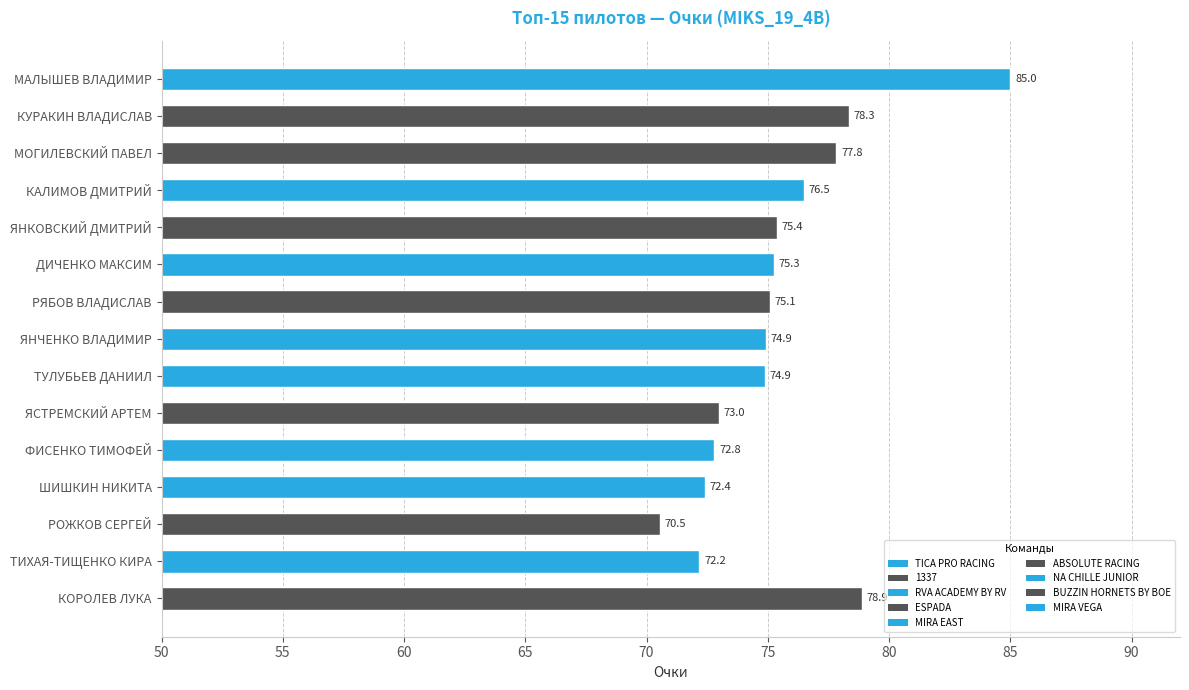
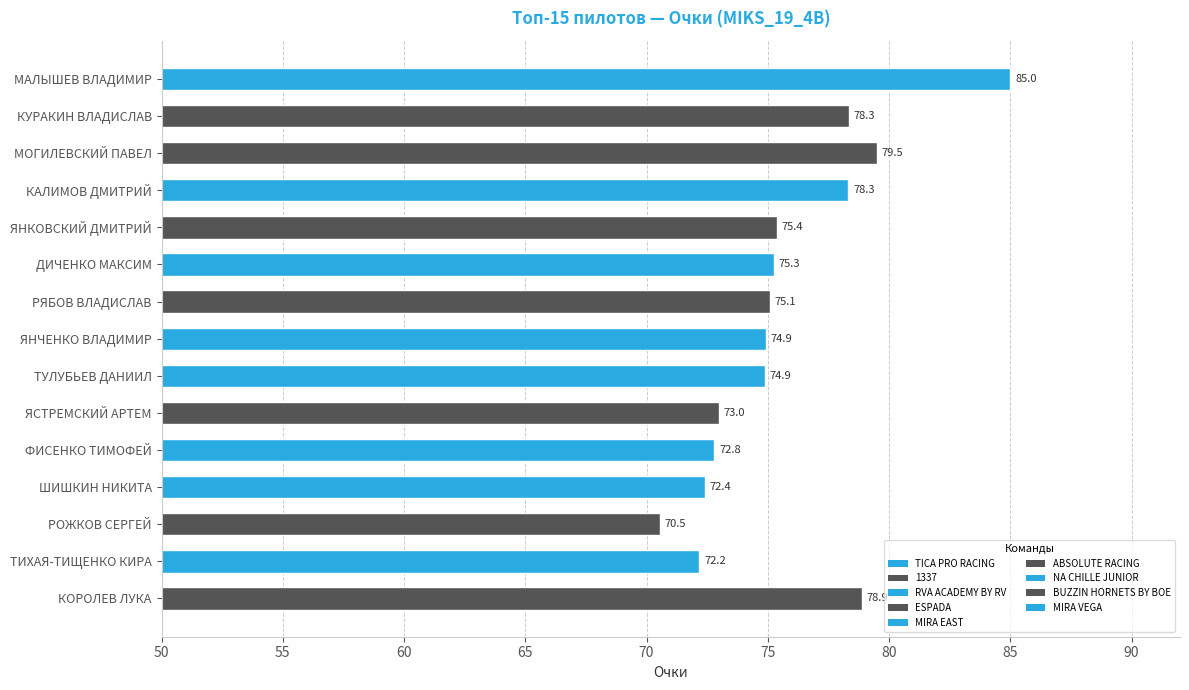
МОГИЛЕВСКИЙ ПАВЕЛ: 77.8 -> 79.5
КАЛИМОВ ДМИТРИЙ: 76.5 -> 78.3
